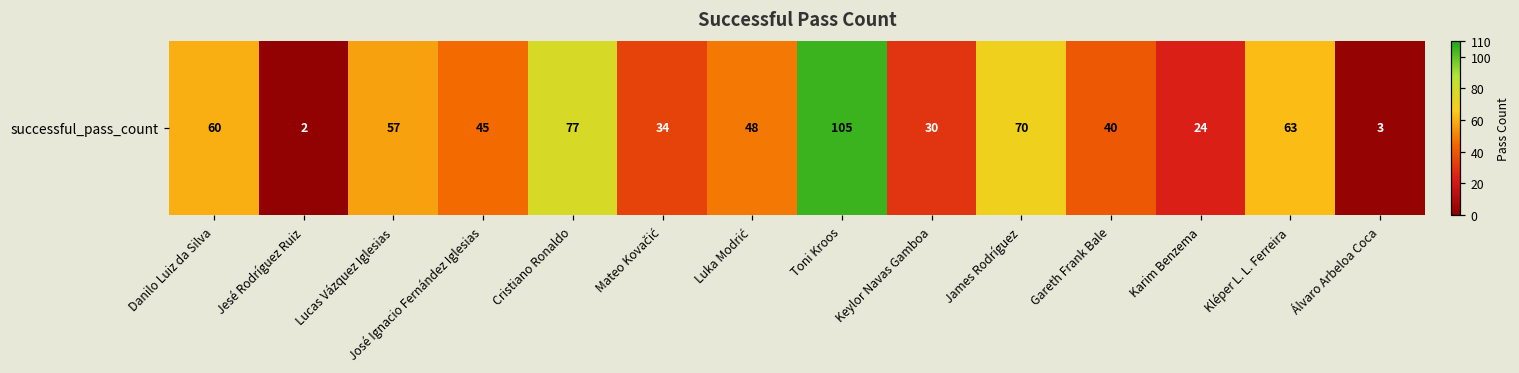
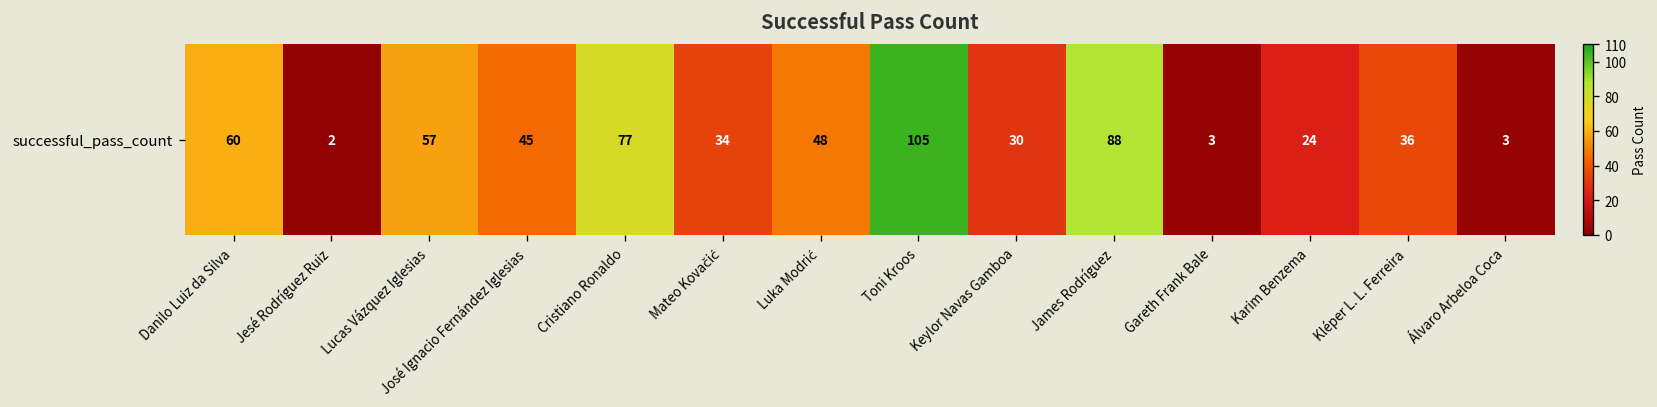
successful_pass_count, James Rodríguez: 70 -> 88
successful_pass_count, Gareth Frank Bale: 40 -> 3
successful_pass_count, Kléper L. L. Ferreira: 63 -> 36
